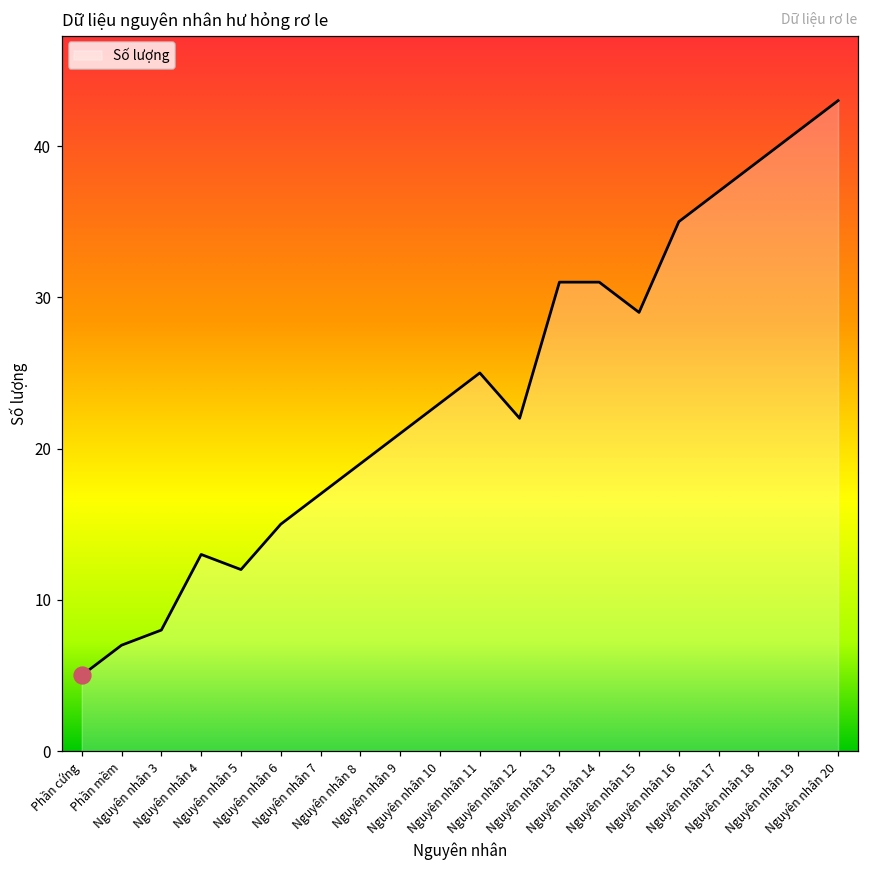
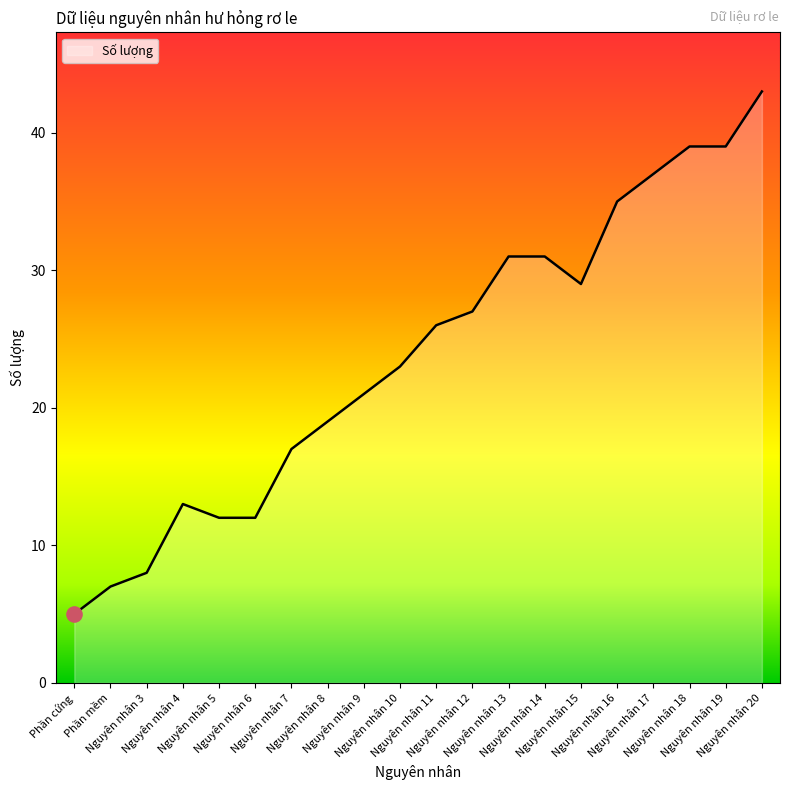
Số lượng, Nguyên nhân 6: 15 -> 12
Số lượng, Nguyên nhân 11: 25 -> 26
Số lượng, Nguyên nhân 12: 22 -> 27
Số lượng, Nguyên nhân 19: 41 -> 39
